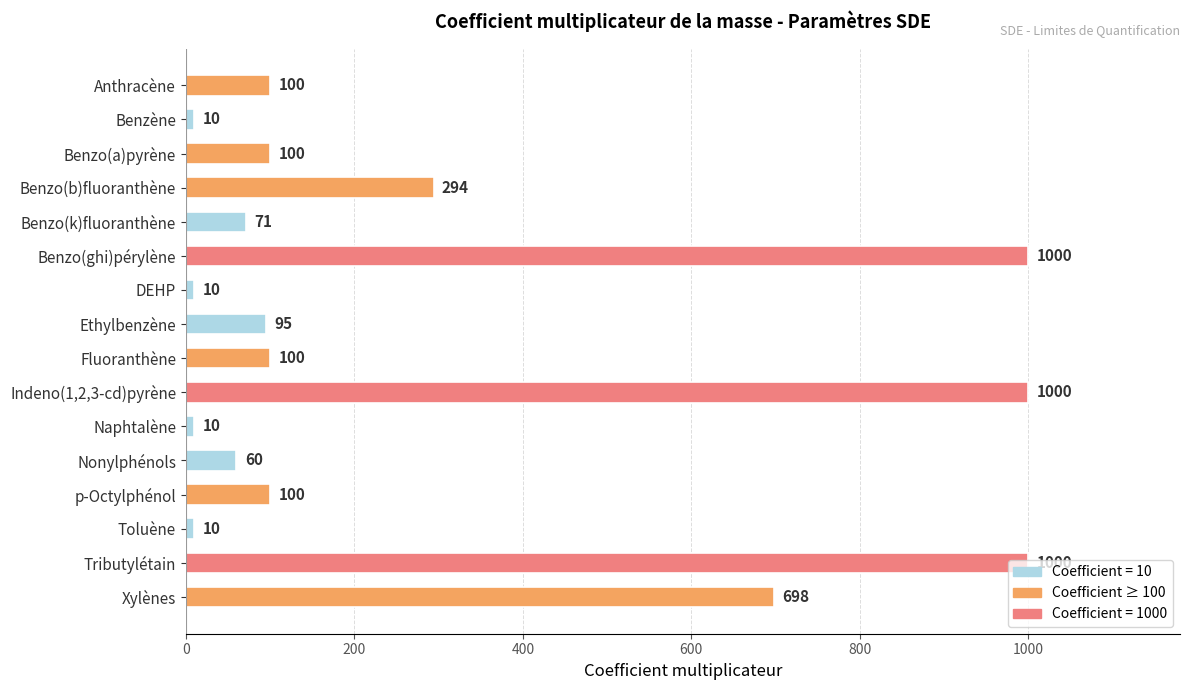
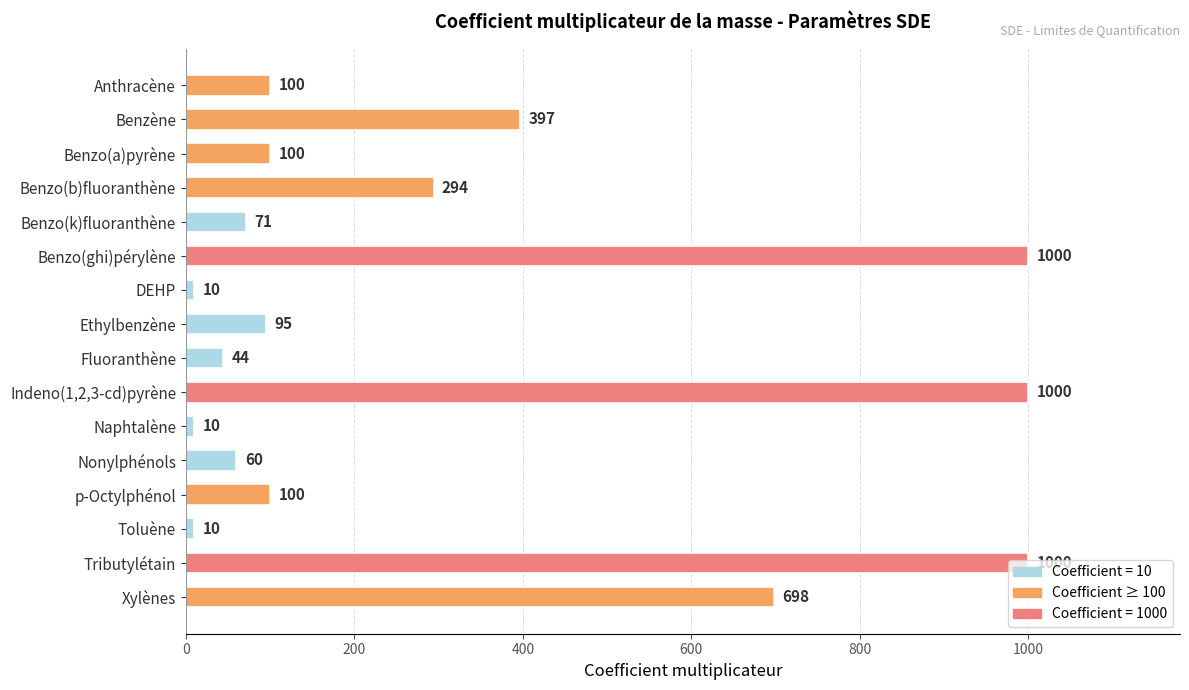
Benzène: 10 -> 397
Fluoranthène: 100 -> 44
